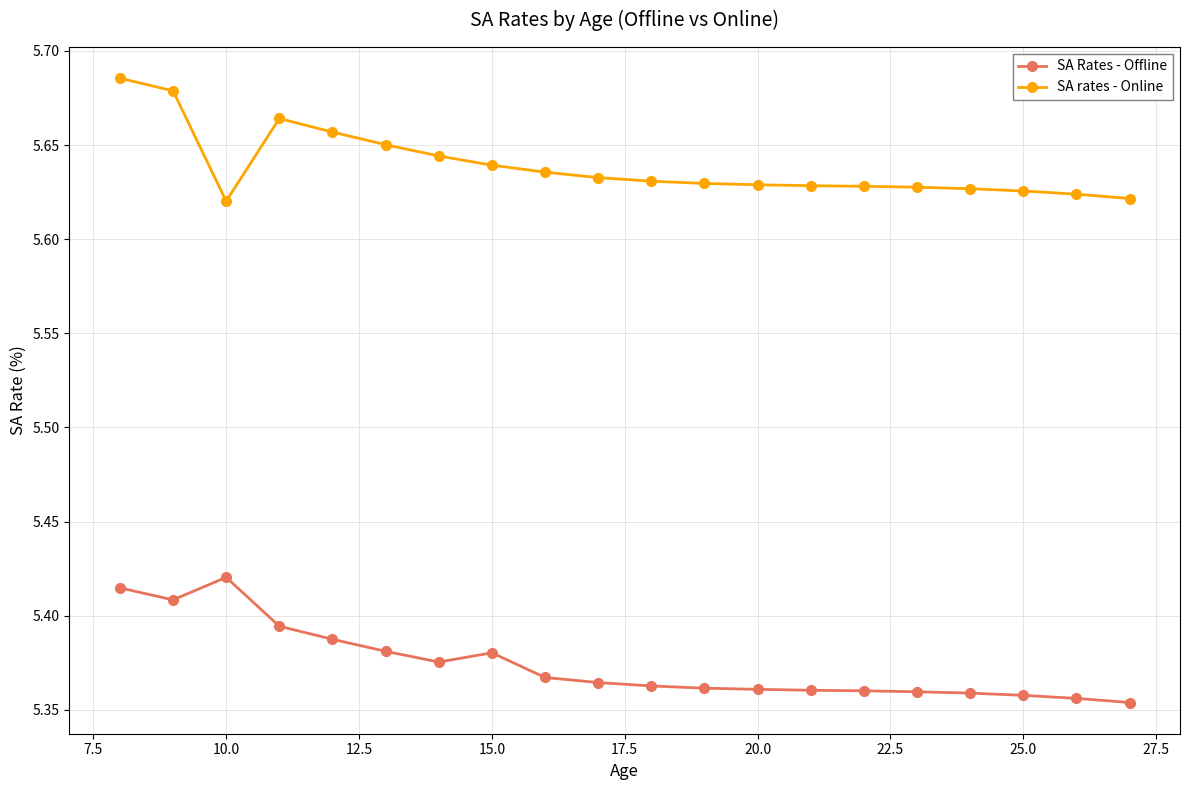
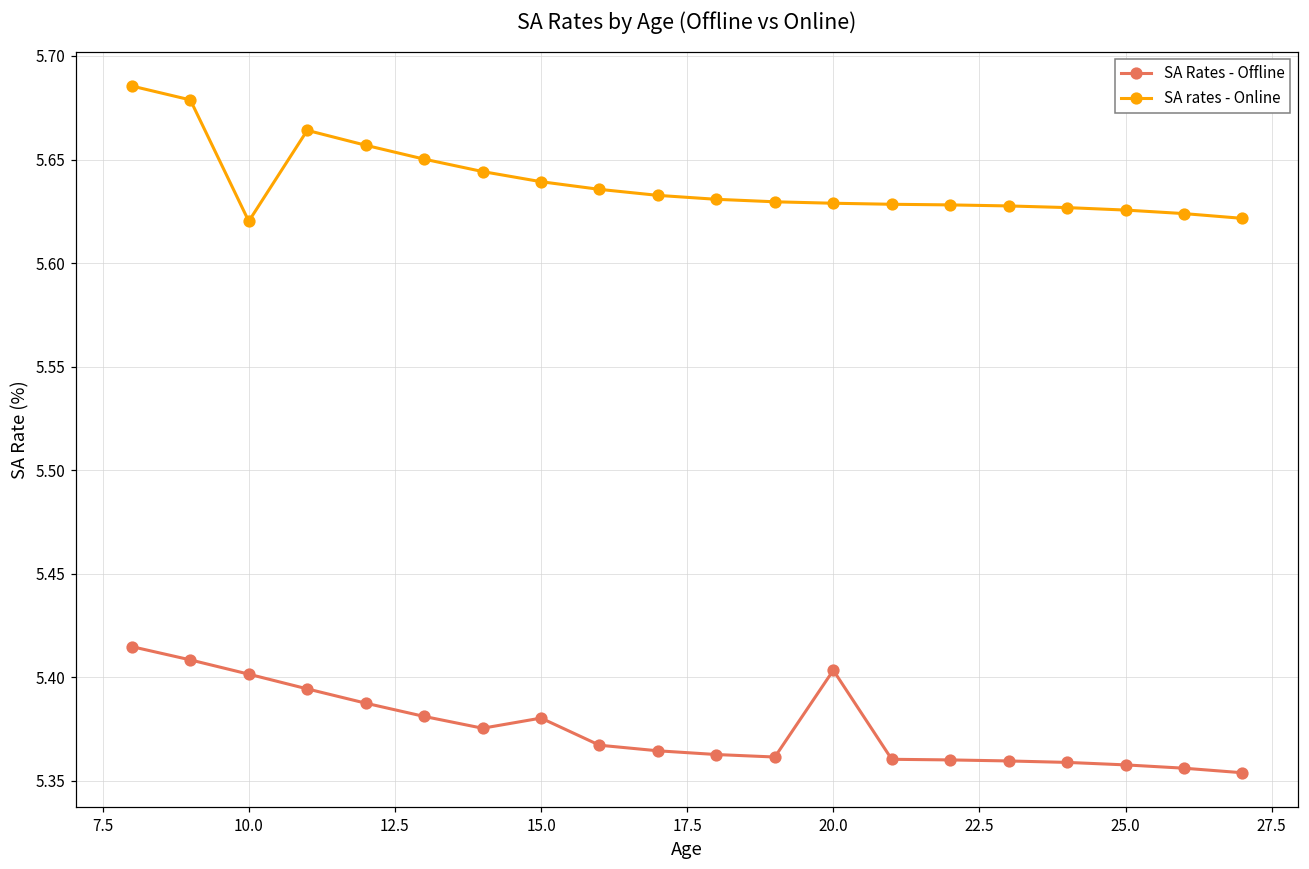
SA Rates - Offline, 10.0: 5.420 -> 5.402
SA Rates - Offline, 20.0: 5.361 -> 5.403
